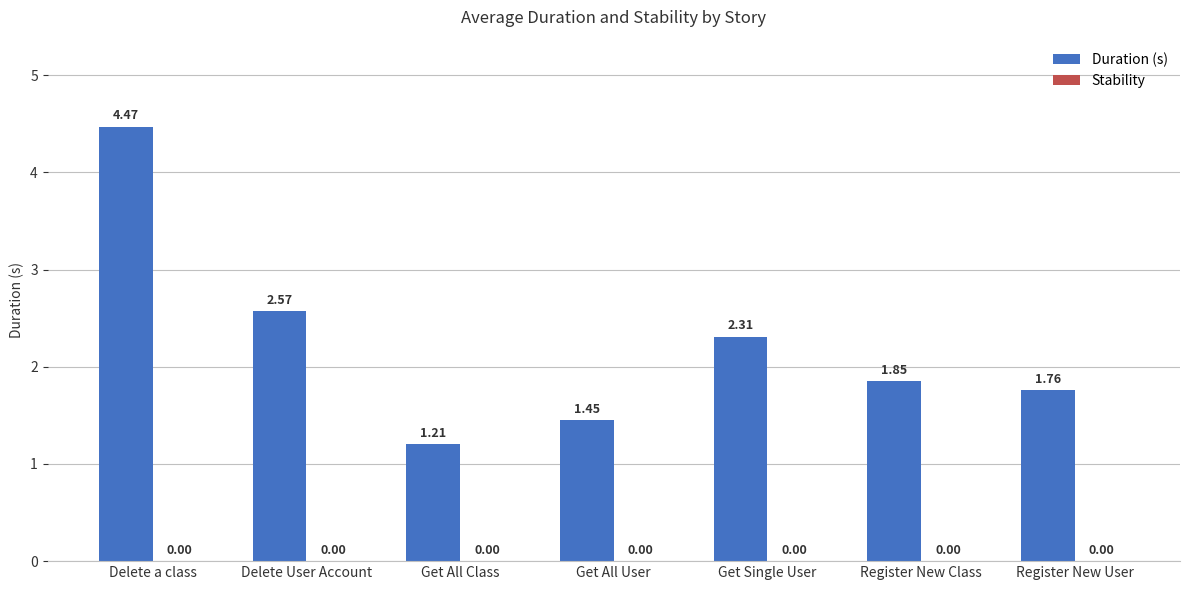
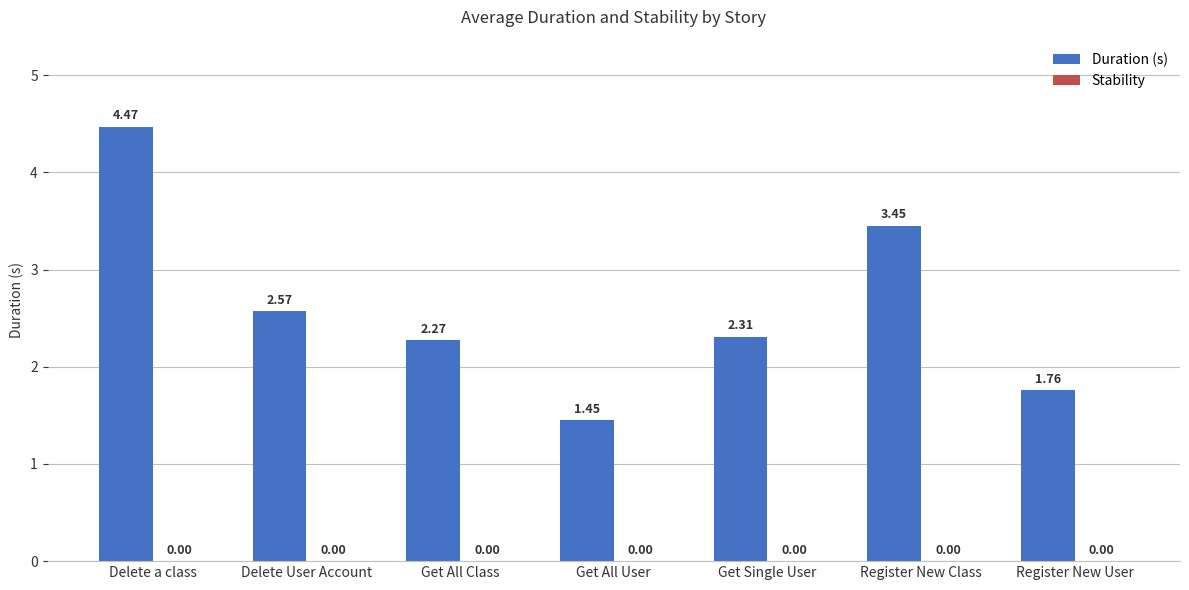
Duration (s), Get All Class: 1.21 -> 2.27
Duration (s), Register New Class: 1.85 -> 3.45
